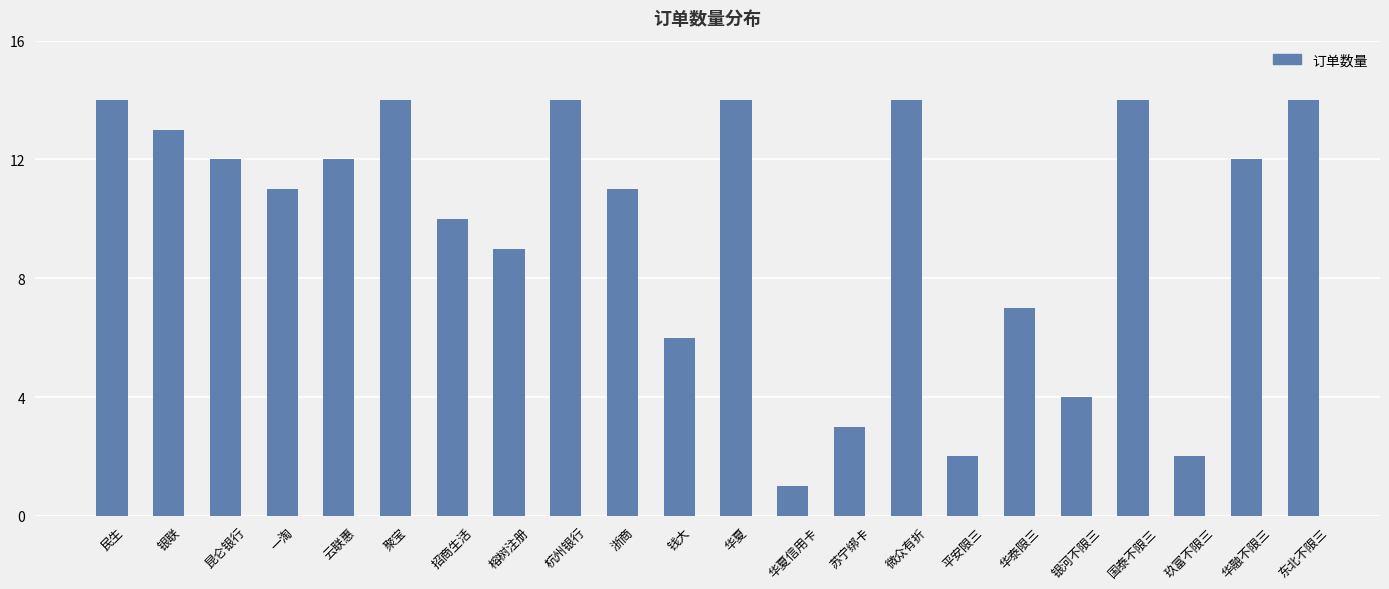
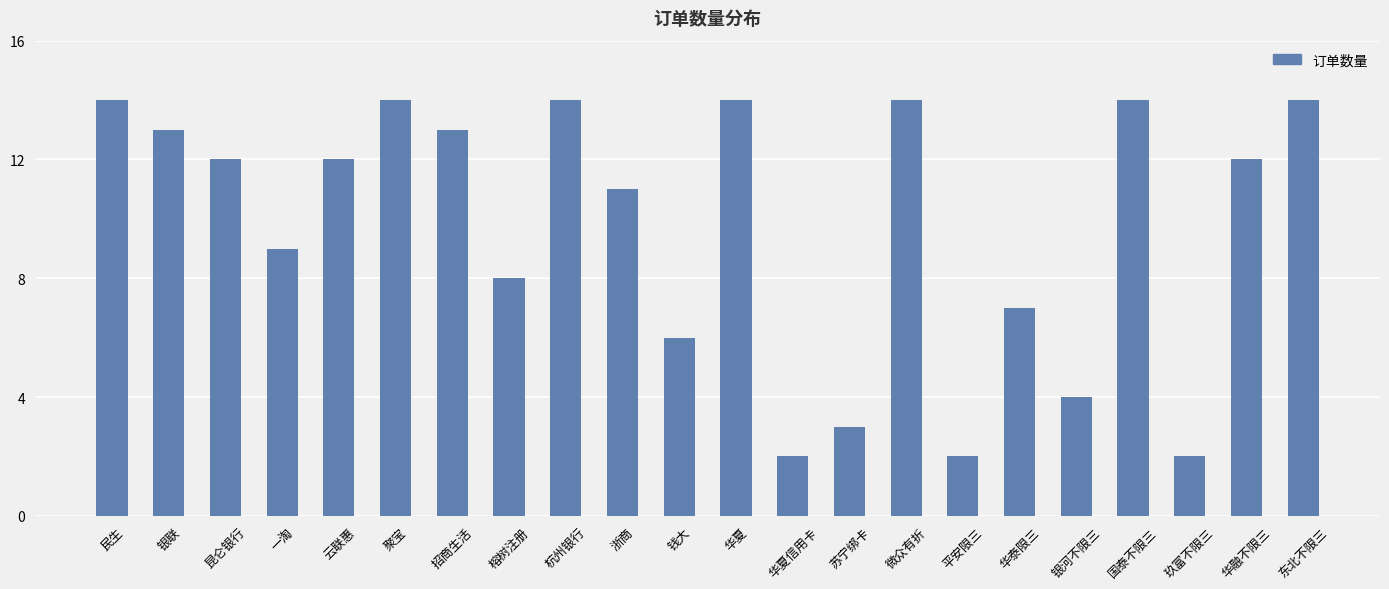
一淘: 11 -> 9
招商生活: 10 -> 13
榕树注册: 9 -> 8
华夏信用卡: 1 -> 2
